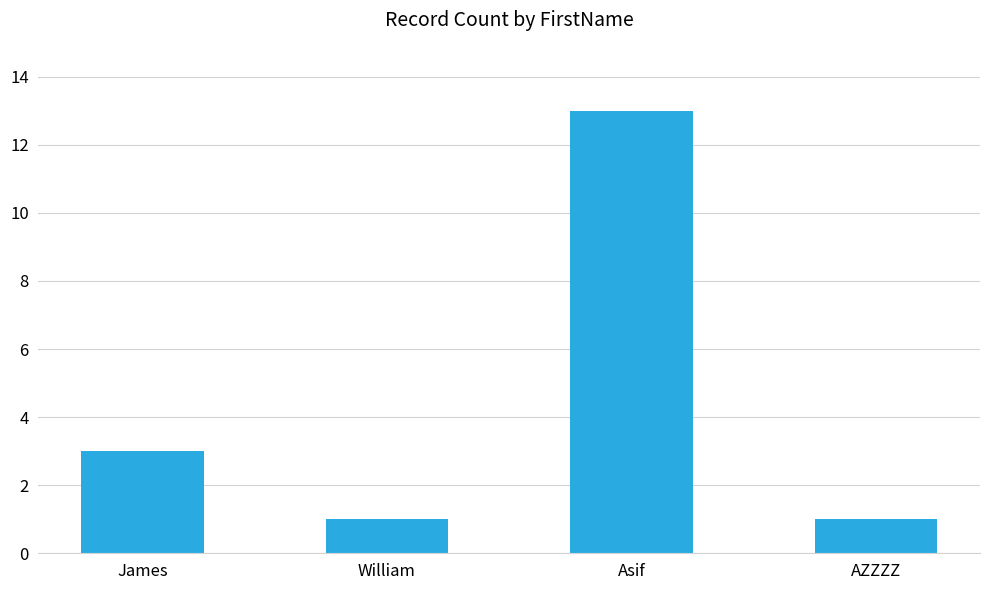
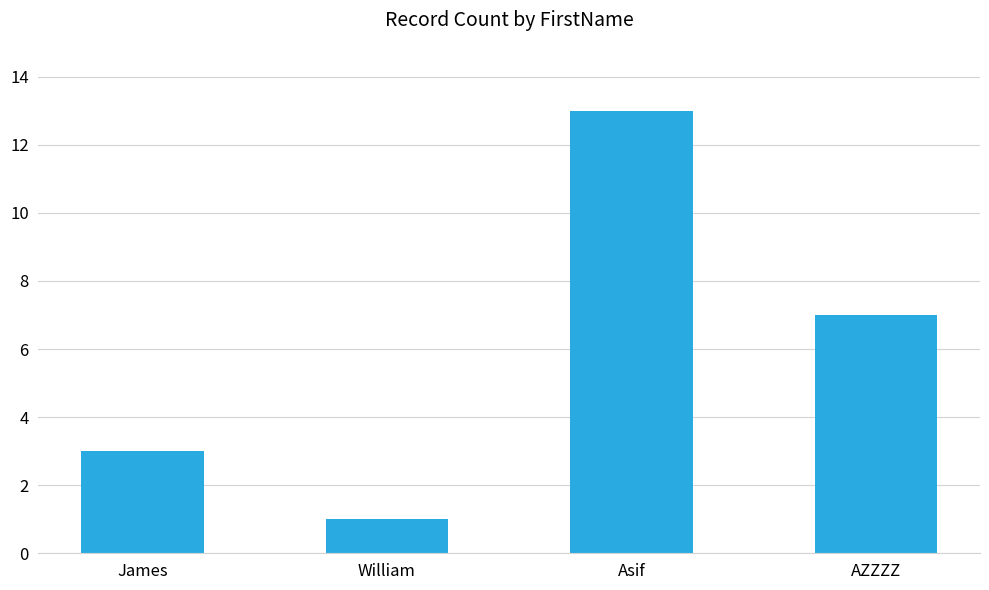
AZZZZ: 1 -> 7
